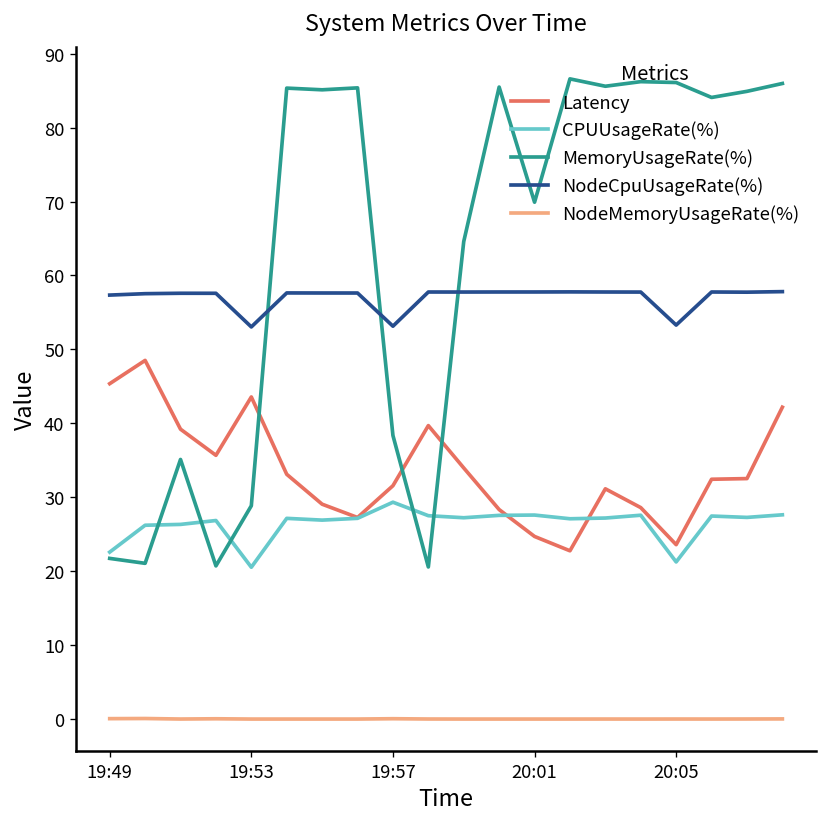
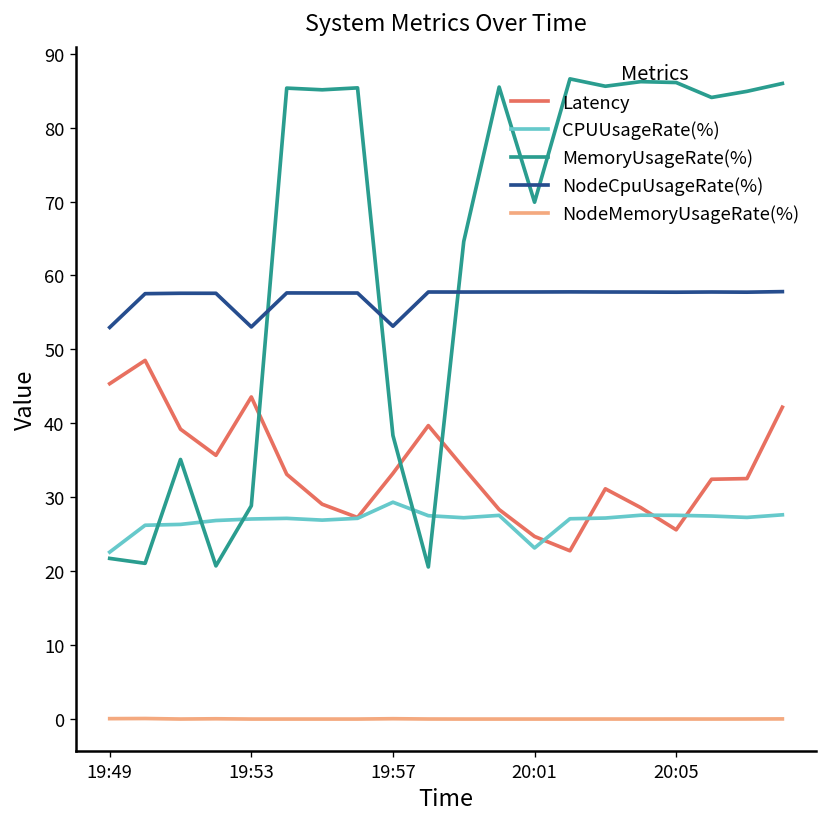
NodeCpuUsageRate(%), 19:49: 57 -> 53
CPUUsageRate(%), 19:53: 21 -> 27
Latency, 19:57: 32 -> 33
CPUUsageRate(%), 20:01: 28 -> 23
Latency, 20:05: 24 -> 26
CPUUsageRate(%), 20:05: 21 -> 28
NodeCpuUsageRate(%), 20:05: 53 -> 58
